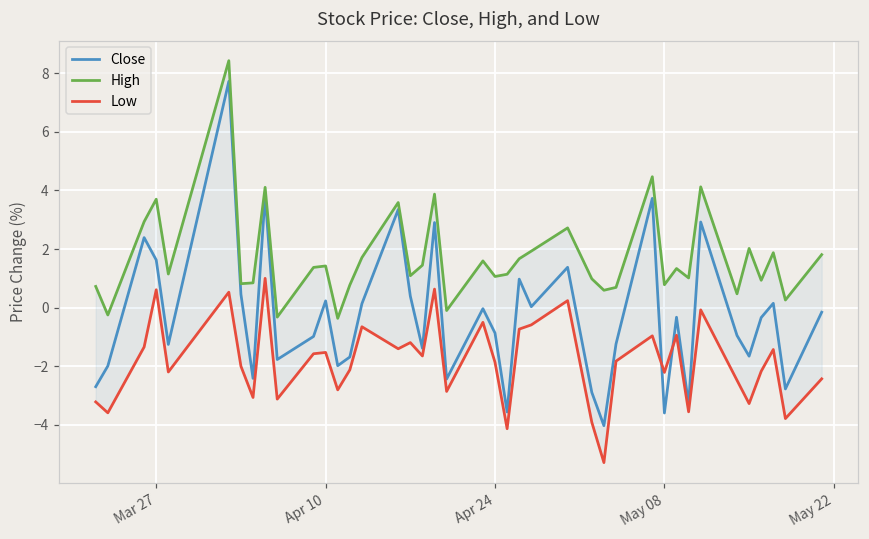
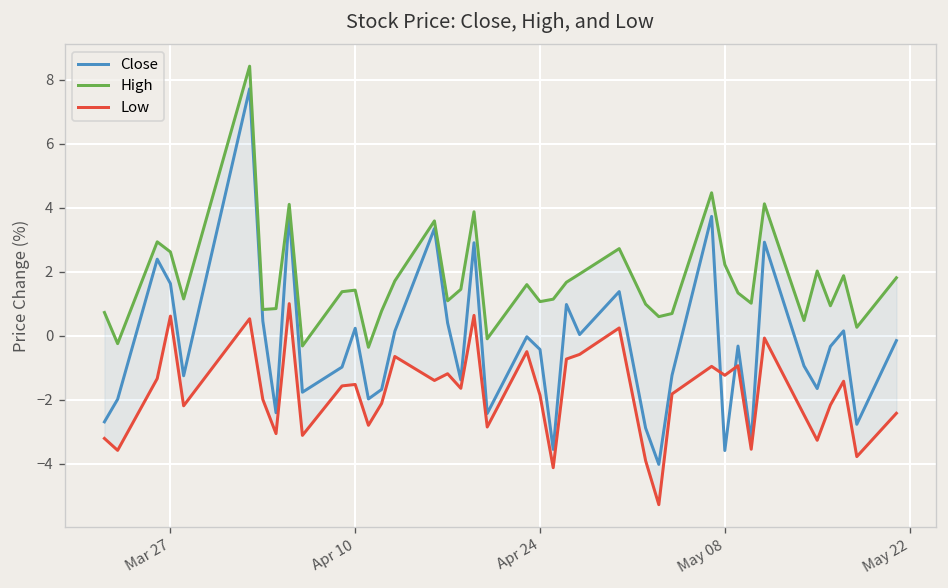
High, Mar 27: 3.7 -> 2.6
Close, Apr 24: -0.9 -> -0.4
High, May 08: 0.8 -> 2.2
Low, May 08: -2.2 -> -1.2
